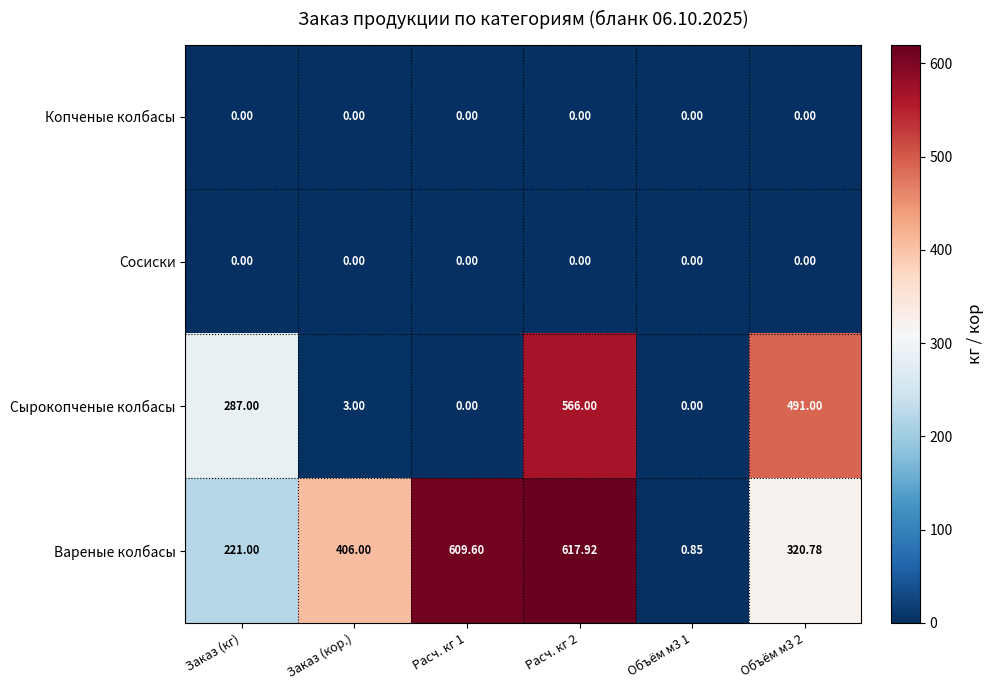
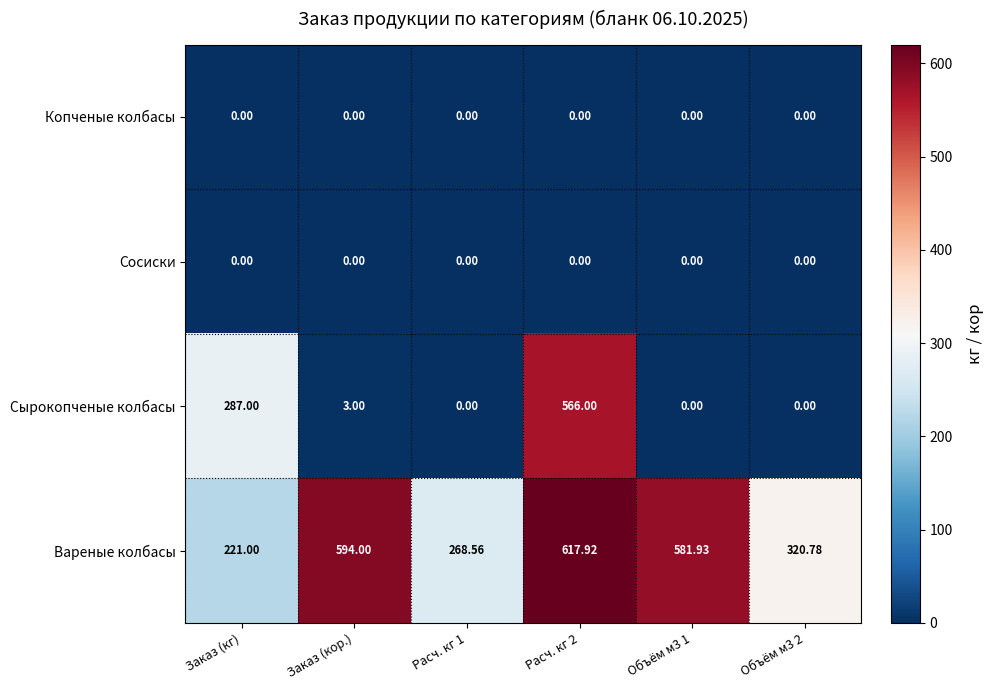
Сырокопченые колбасы, Объём м3 2: 491.00 -> 0.00
Вареные колбасы, Заказ (кор.): 406.00 -> 594.00
Вареные колбасы, Расч. кг 1: 609.60 -> 268.56
Вареные колбасы, Объём м3 1: 0.85 -> 581.93
